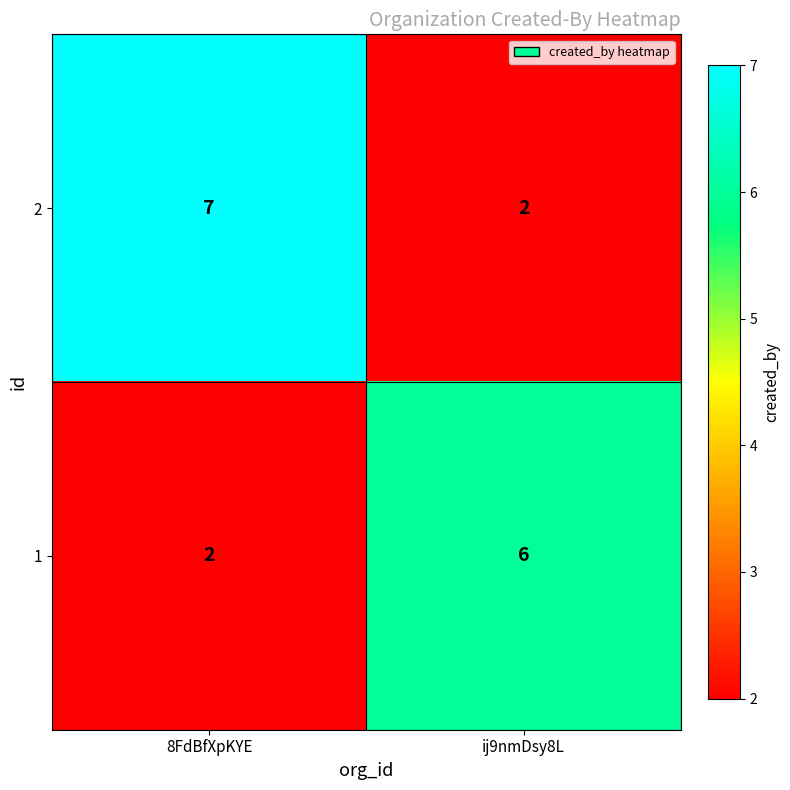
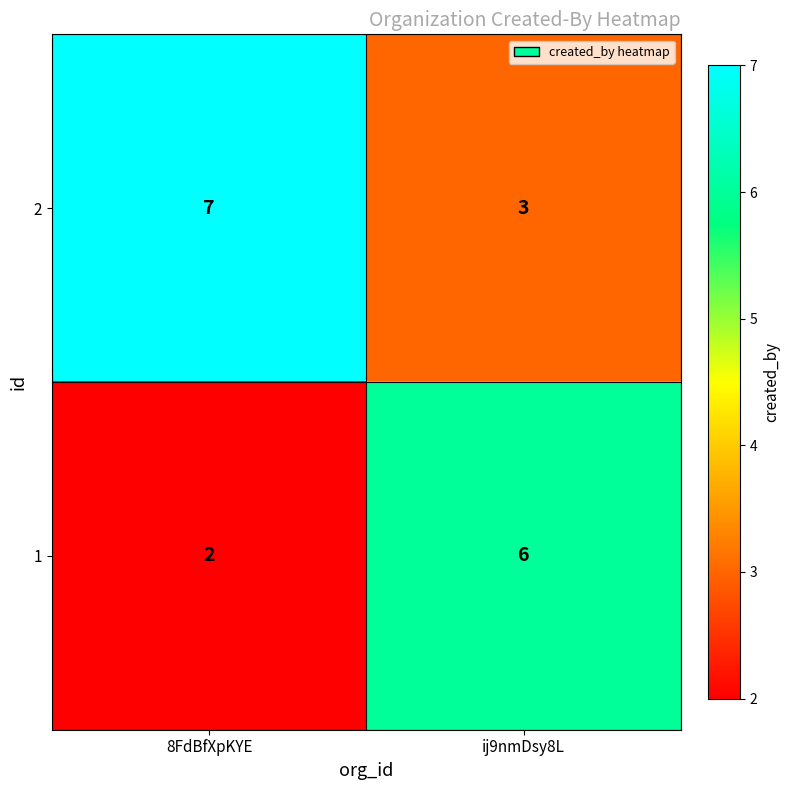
2, ij9nmDsy8L: 2 -> 3
